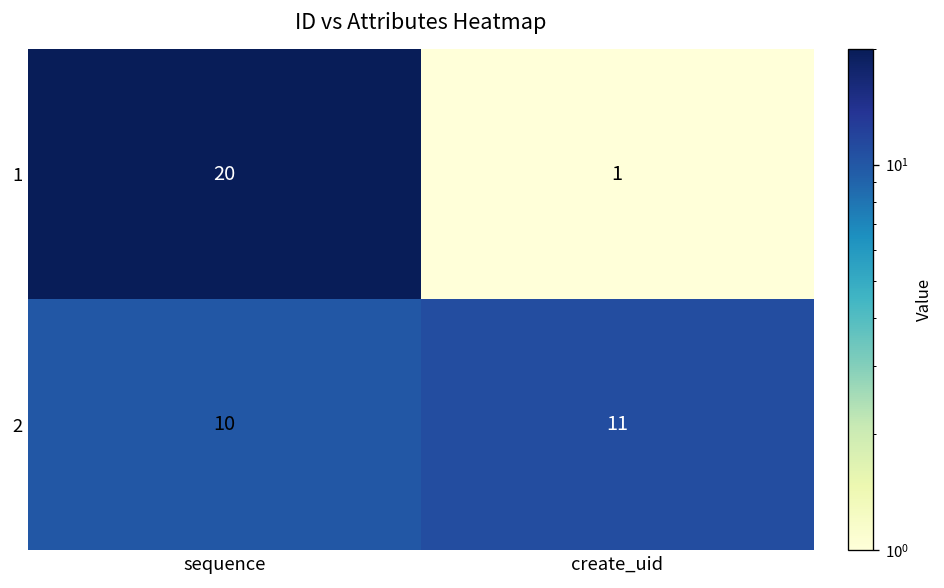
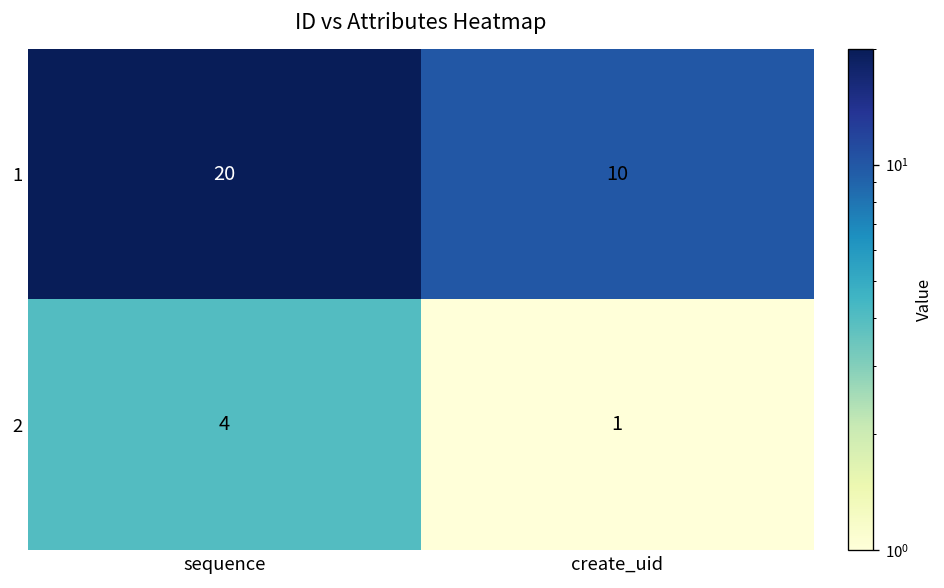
1, create_uid: 1 -> 10
2, sequence: 10 -> 4
2, create_uid: 11 -> 1
